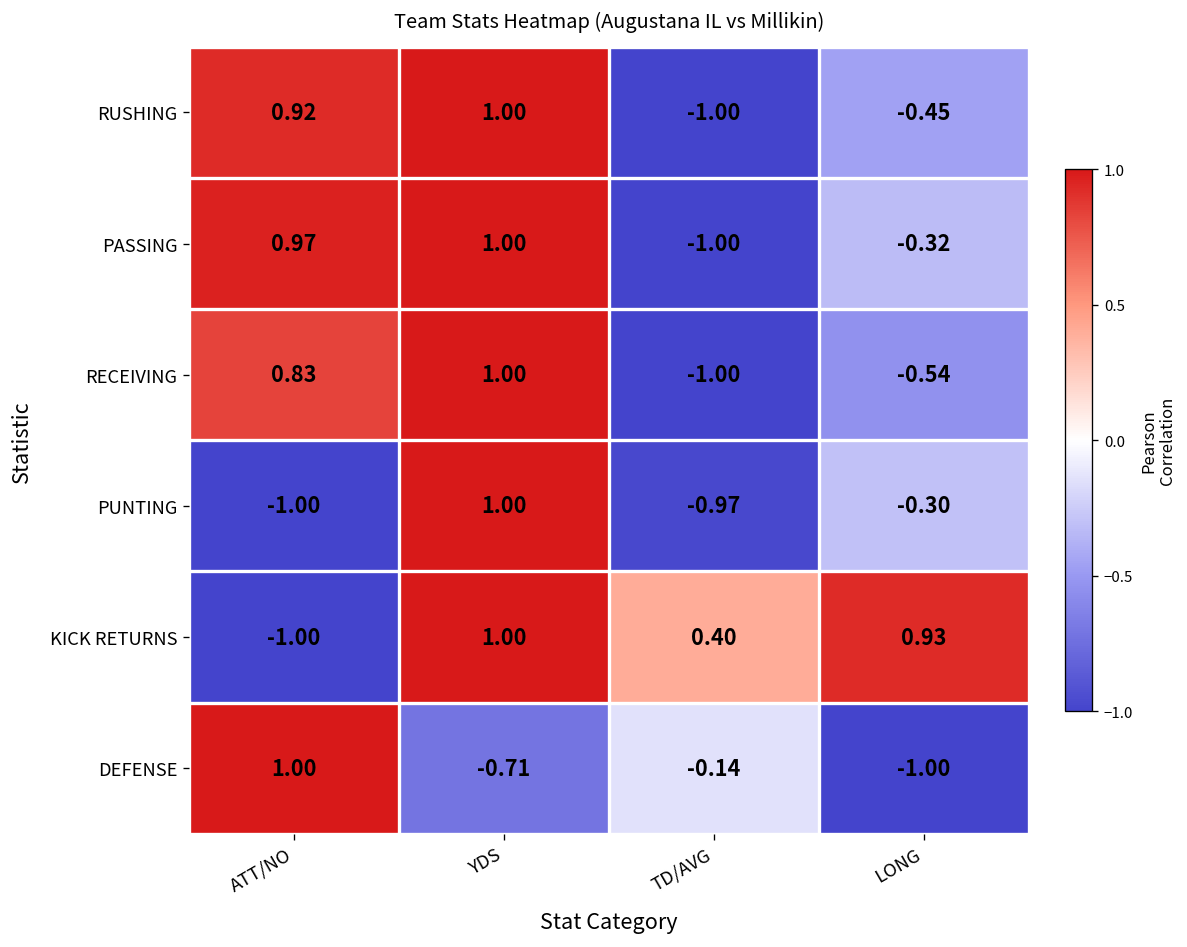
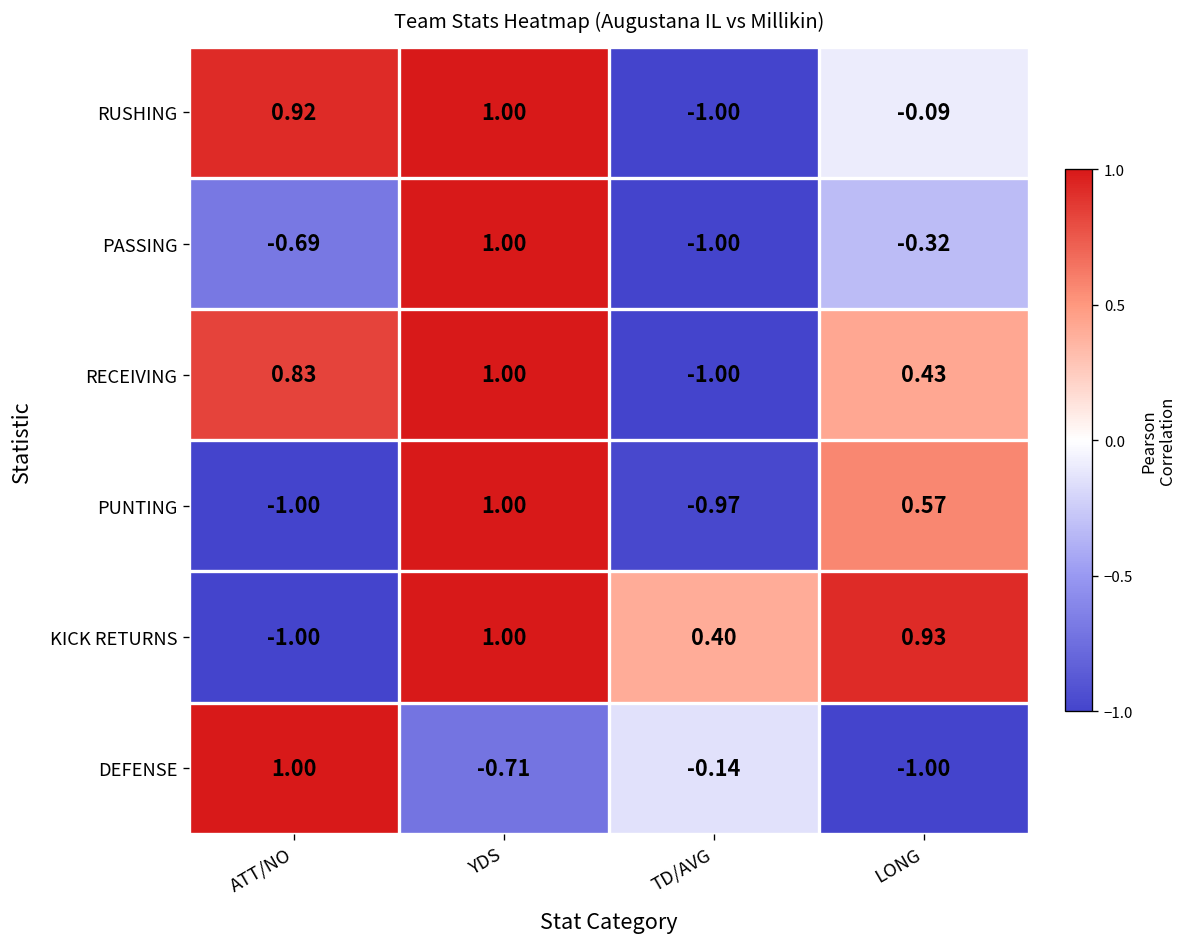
RUSHING, LONG: -0.45 -> -0.09
PASSING, ATT/NO: 0.97 -> -0.69
RECEIVING, LONG: -0.54 -> 0.43
PUNTING, LONG: -0.30 -> 0.57
